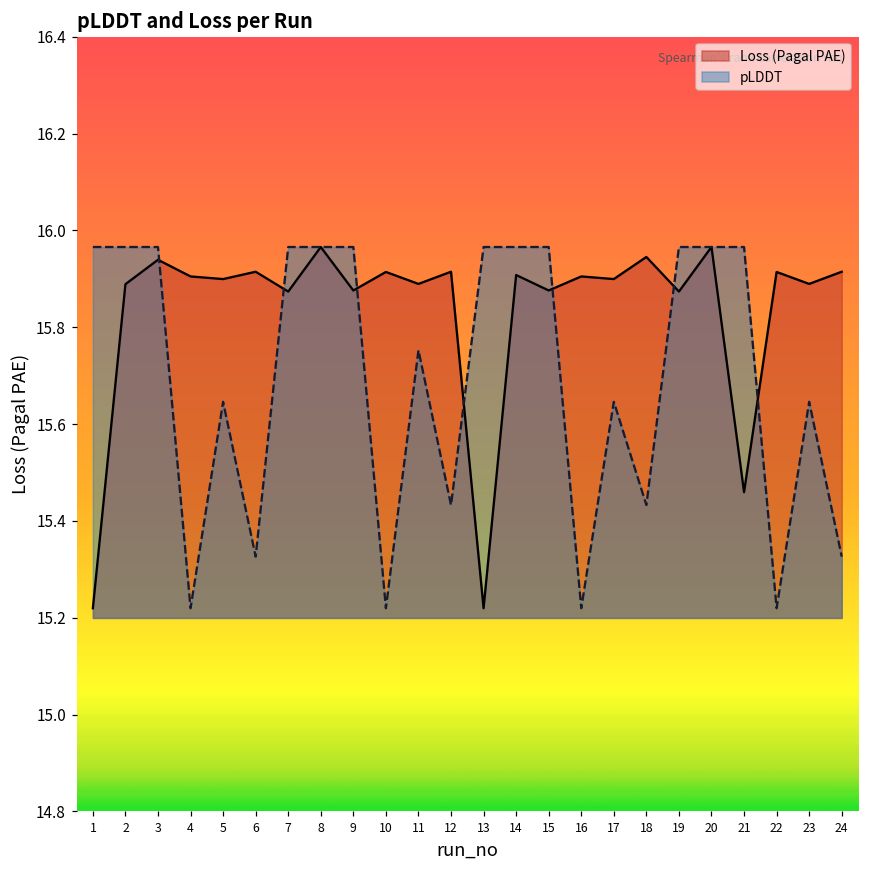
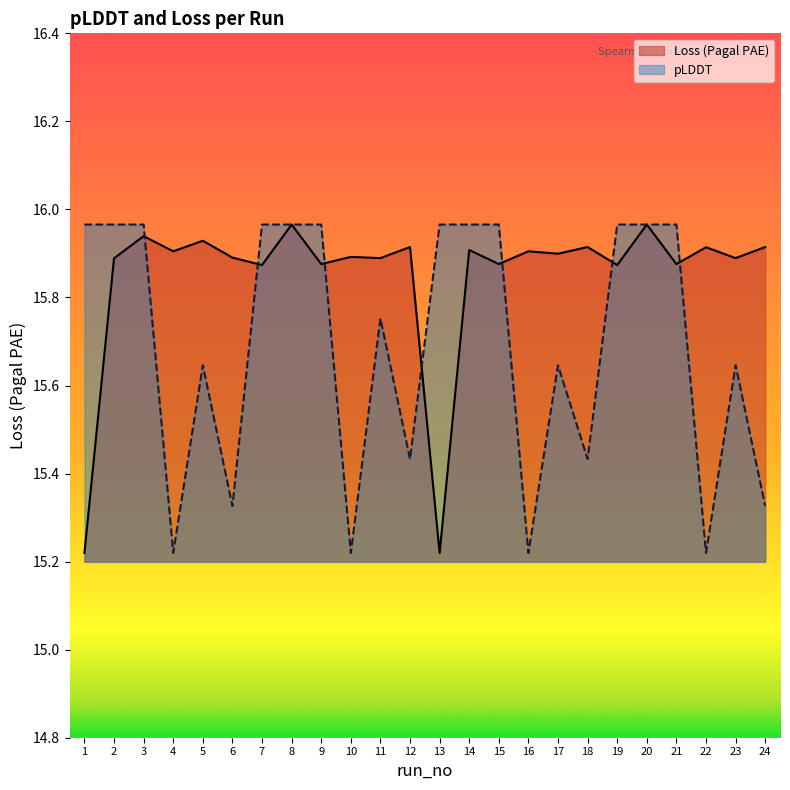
Loss (Pagal PAE), 5: 15.90 -> 15.93
Loss (Pagal PAE), 6: 15.91 -> 15.89
Loss (Pagal PAE), 10: 15.91 -> 15.89
Loss (Pagal PAE), 18: 15.95 -> 15.91
Loss (Pagal PAE), 21: 15.46 -> 15.88
